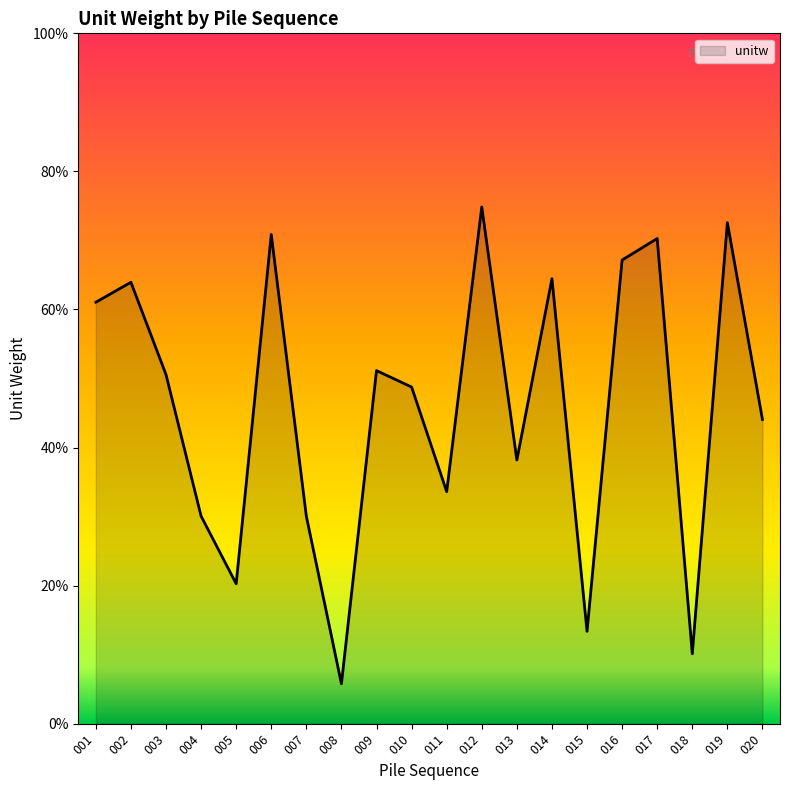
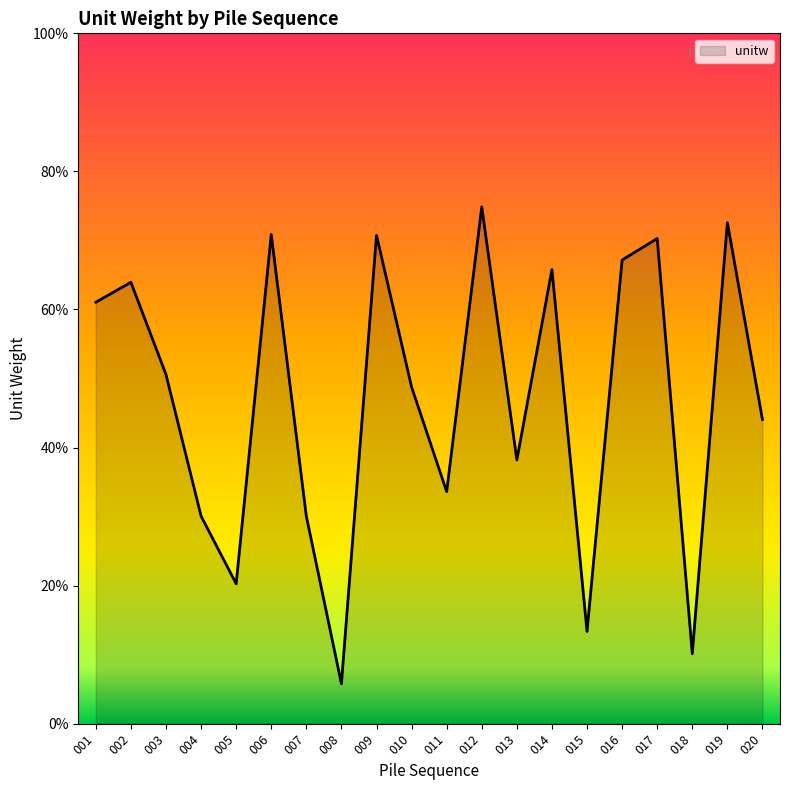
009: 51% -> 71%
014: 64% -> 66%
